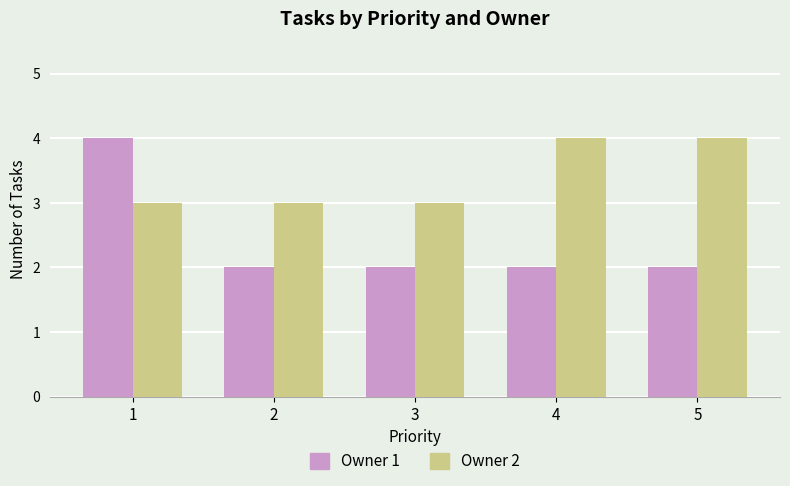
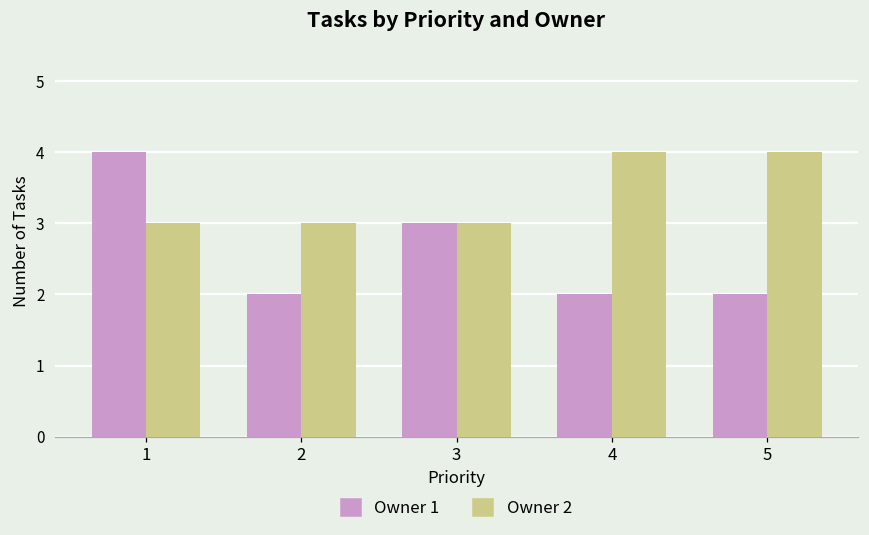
Owner 1, 3: 2 -> 3
